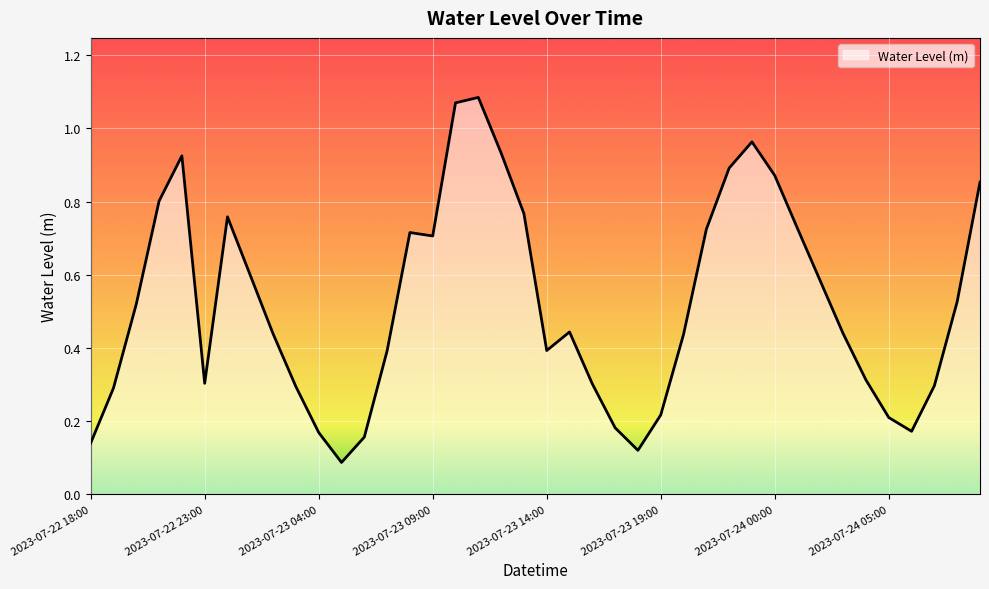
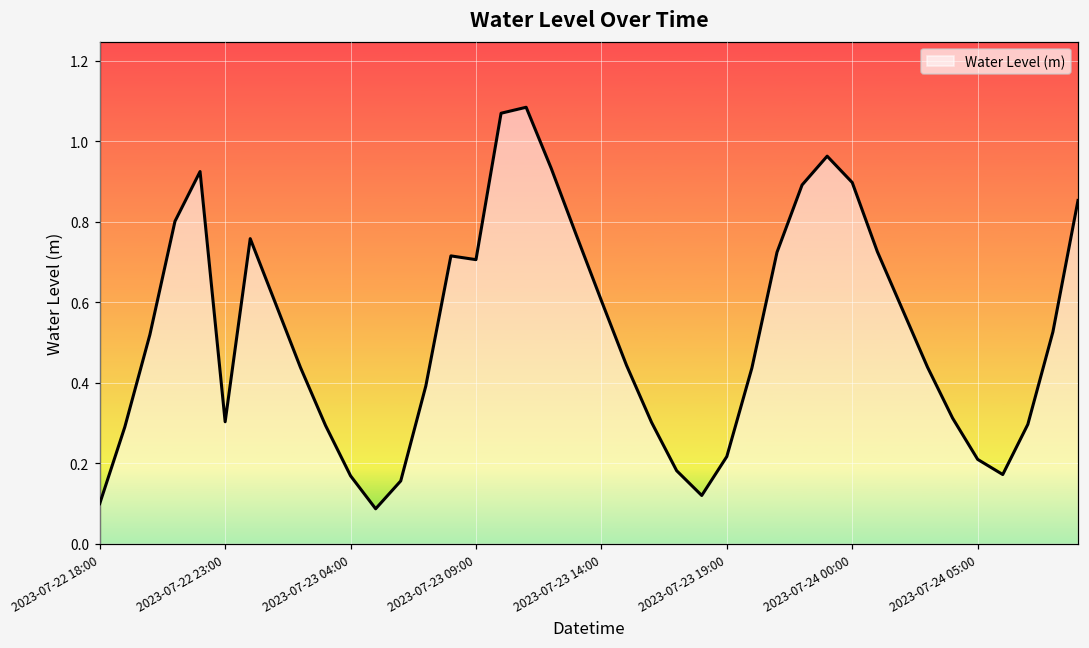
2023-07-22 18:00: 0.14 -> 0.10
2023-07-23 14:00: 0.39 -> 0.60
2023-07-24 00:00: 0.87 -> 0.90
